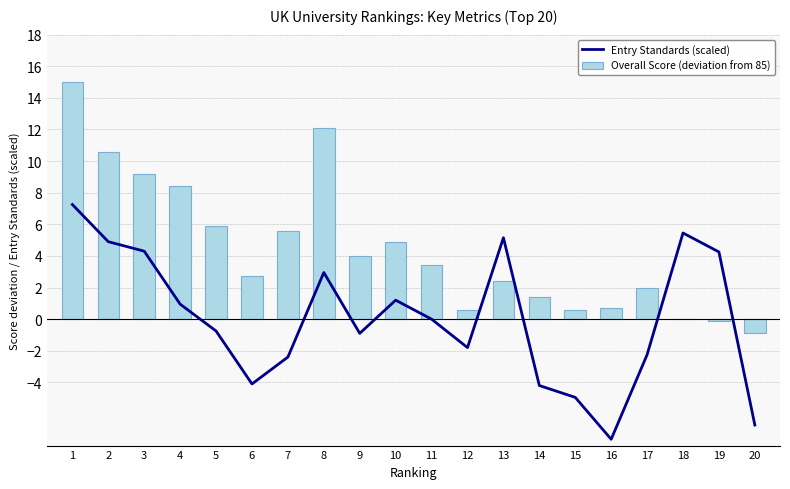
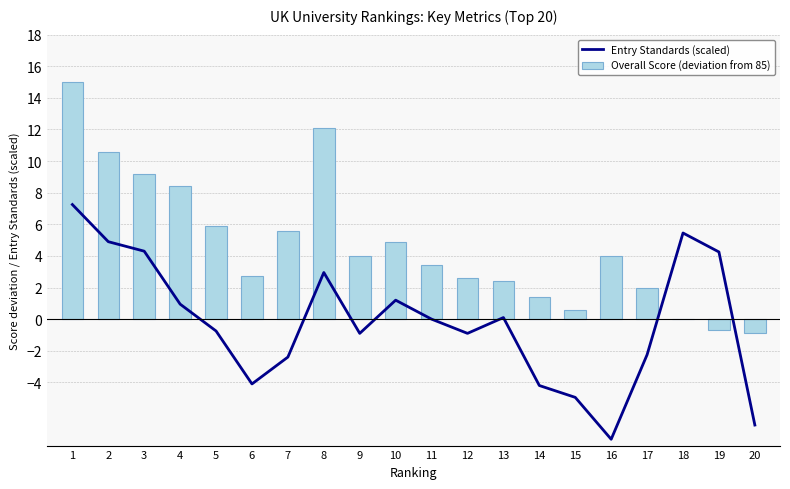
Entry Standards (scaled), 12: -1.8 -> -0.9
Overall Score (deviation from 85), 12: 0.6 -> 2.6
Entry Standards (scaled), 13: 5.2 -> 0.1
Overall Score (deviation from 85), 16: 0.7 -> 4.0
Overall Score (deviation from 85), 19: -0.1 -> -0.7
